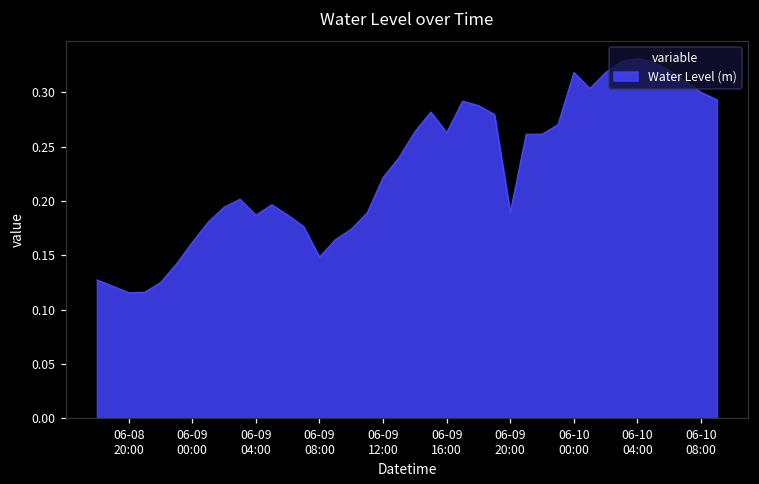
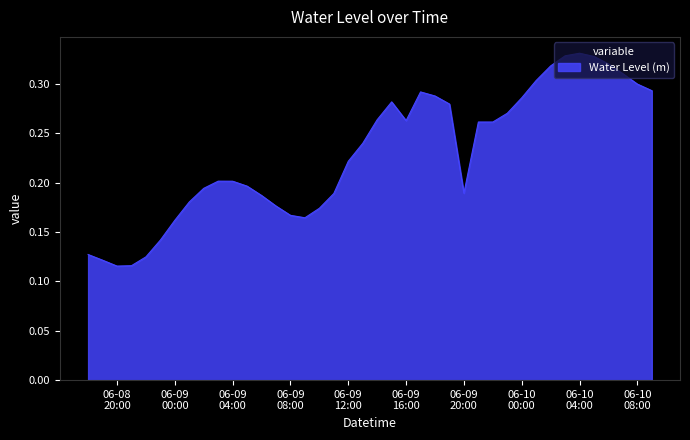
06-09 04:00: 0.19 -> 0.20
06-09 08:00: 0.15 -> 0.17
06-10 00:00: 0.32 -> 0.29
